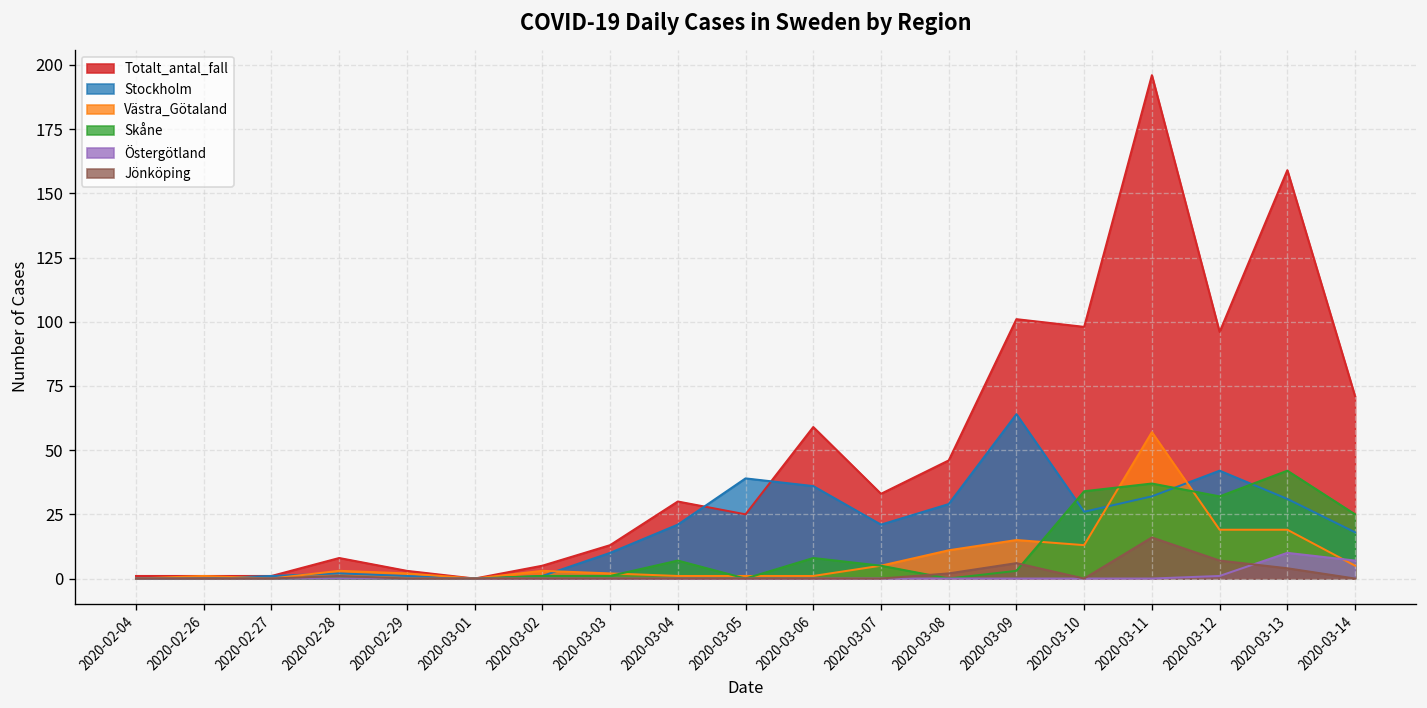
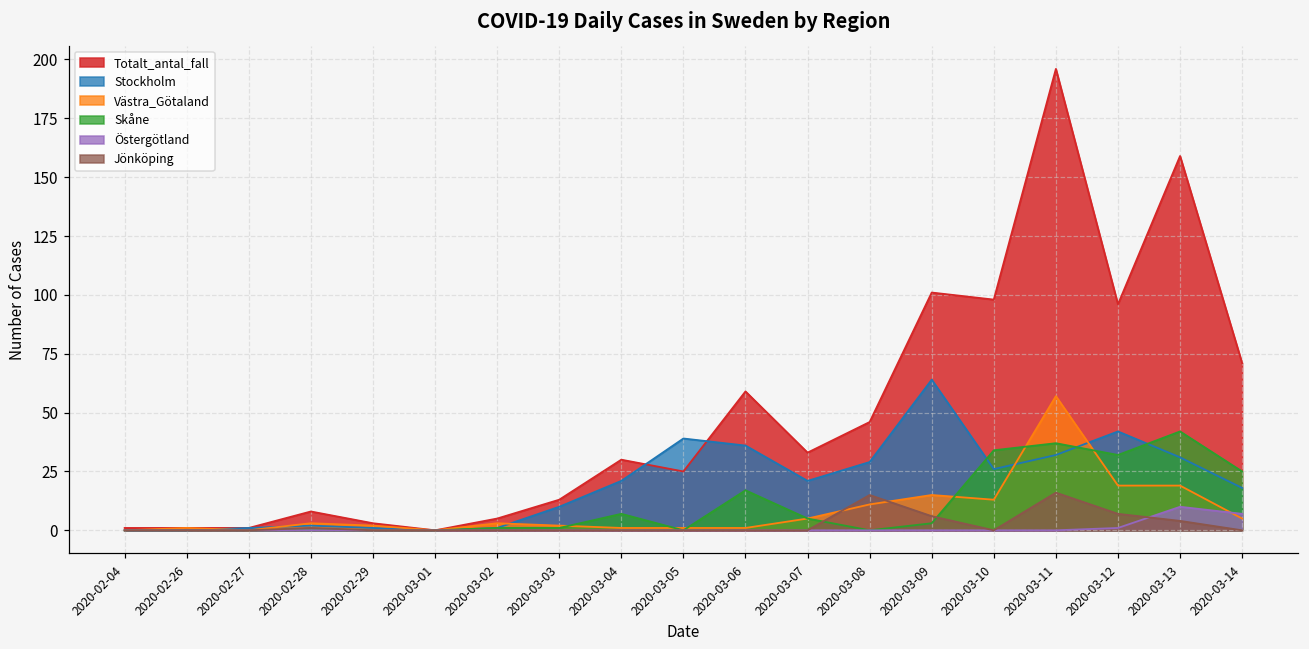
Skåne, 2020-03-06: 8 -> 17
Jönköping, 2020-03-08: 2 -> 15
